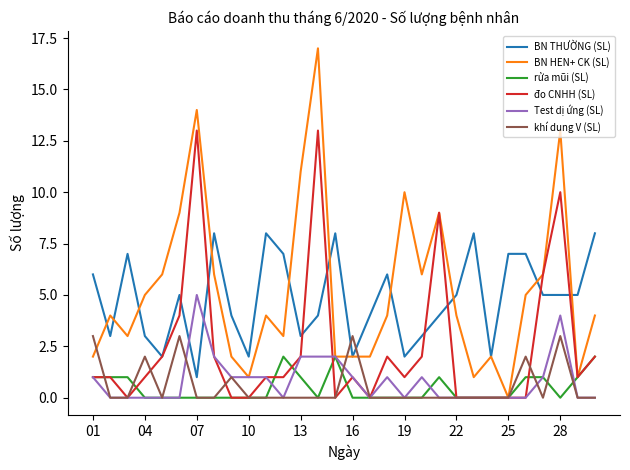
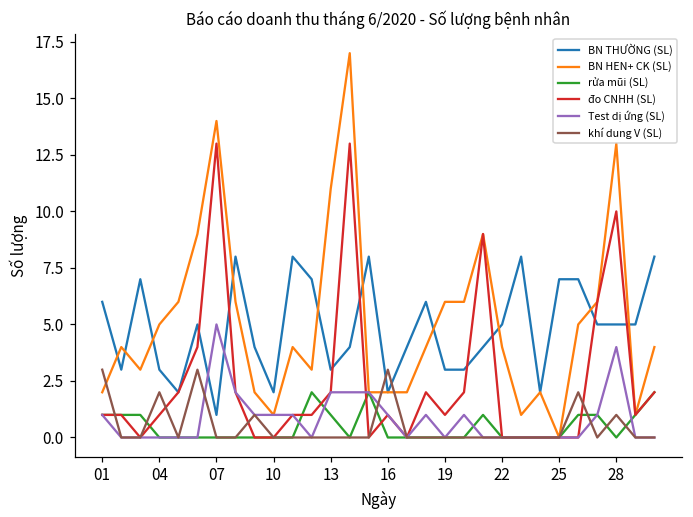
BN THƯỜNG (SL), 19: 2 -> 3
BN HEN+ CK (SL), 19: 10 -> 6
khí dung V (SL), 28: 3 -> 1
